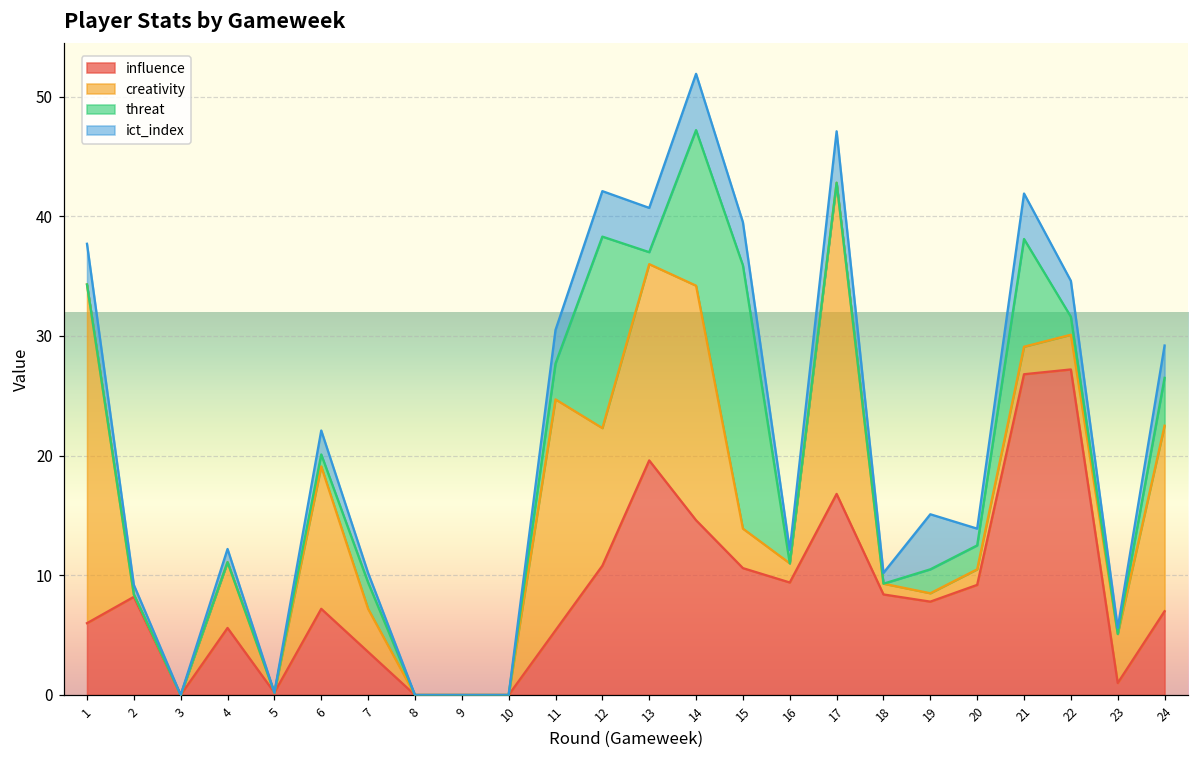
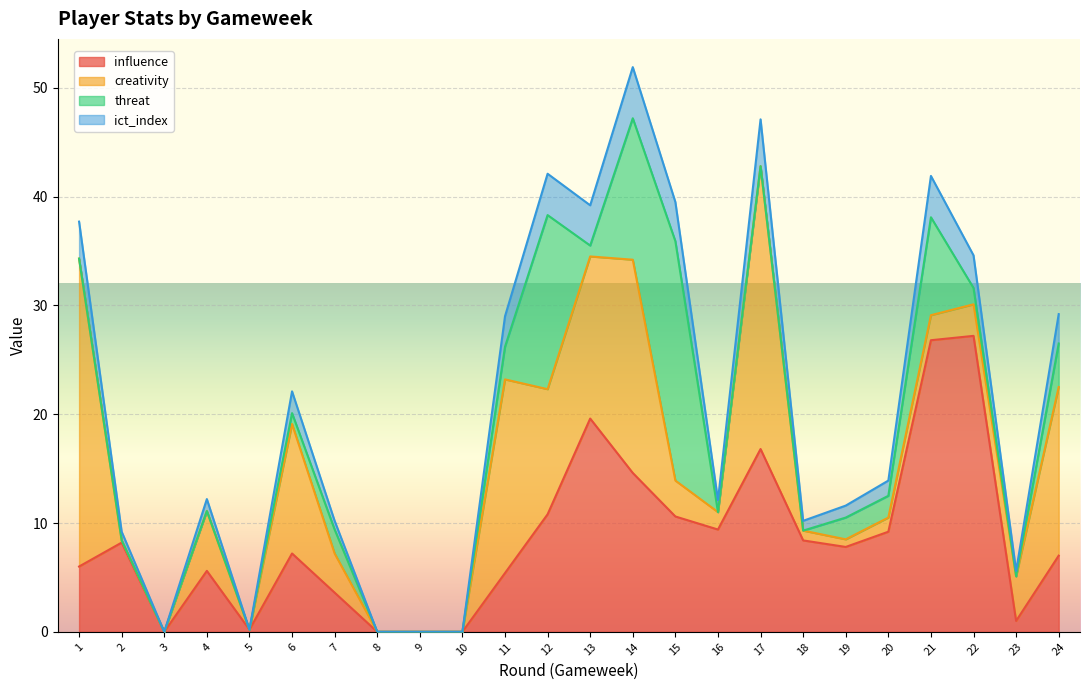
creativity, 11: 19.3 -> 17.8
creativity, 13: 16.4 -> 14.9
ict_index, 19: 4.6 -> 1.1
